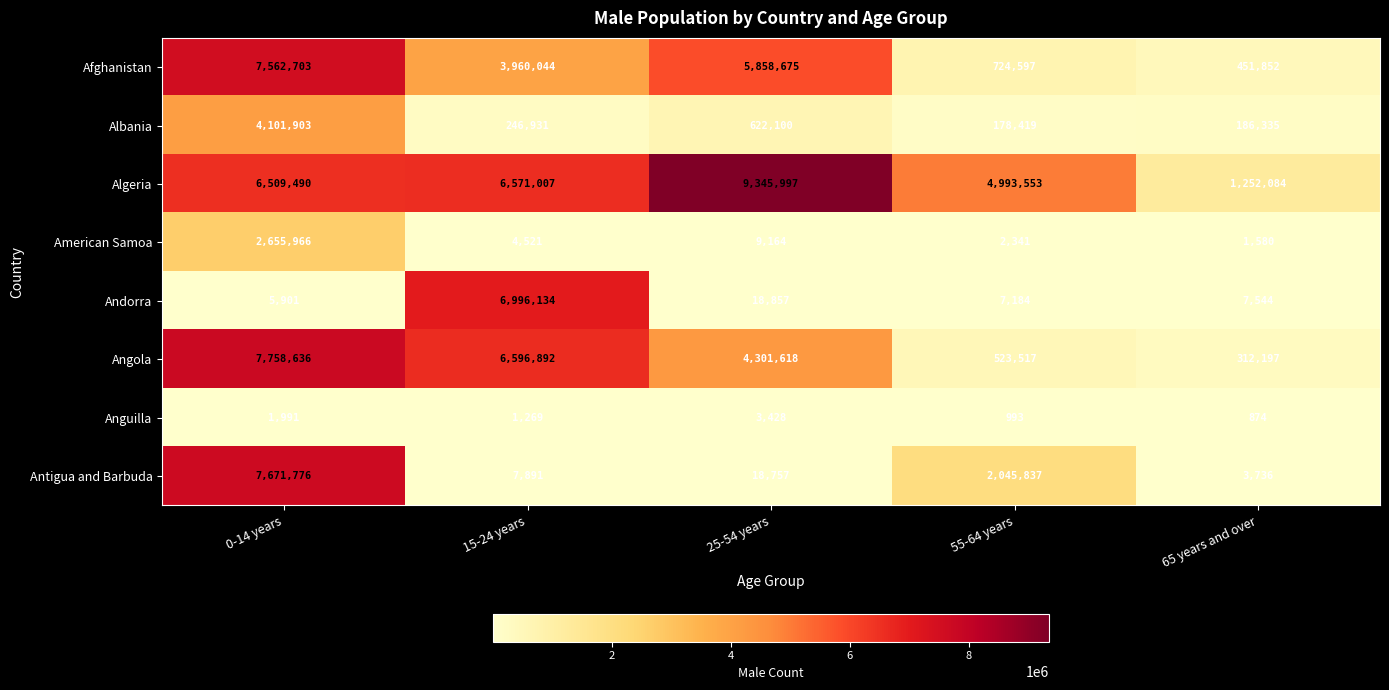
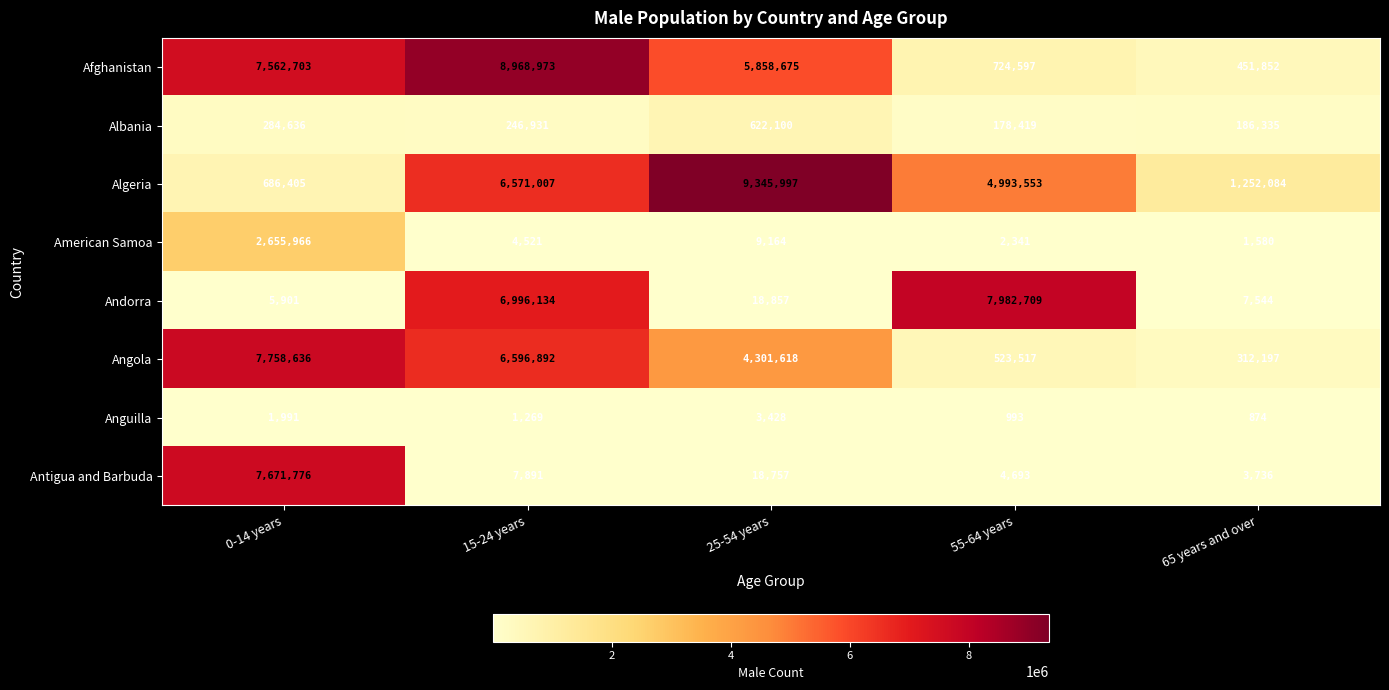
Afghanistan, 15-24 years: 3,960,044 -> 8,968,973
Albania, 0-14 years: 4,101,903 -> 284,636
Algeria, 0-14 years: 6,509,490 -> 686,405
Andorra, 55-64 years: 7,184 -> 7,982,709
Antigua and Barbuda, 55-64 years: 2,045,837 -> 4,693
